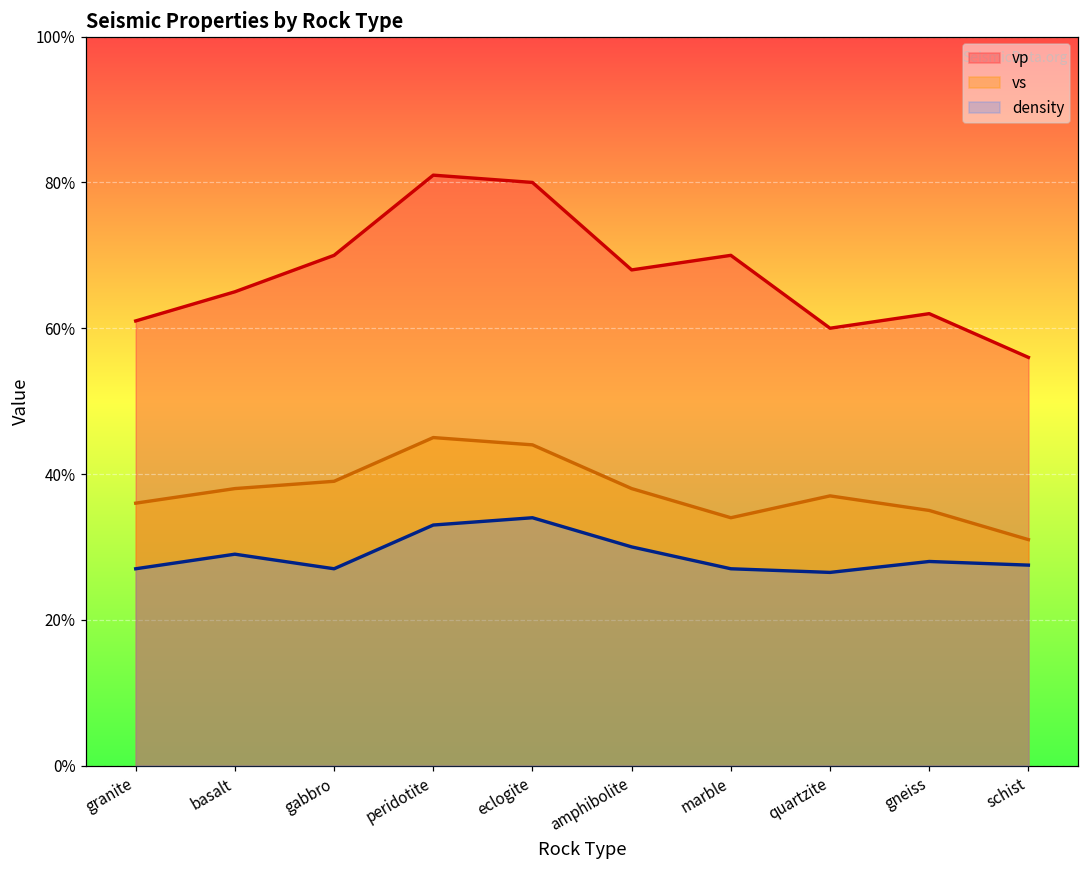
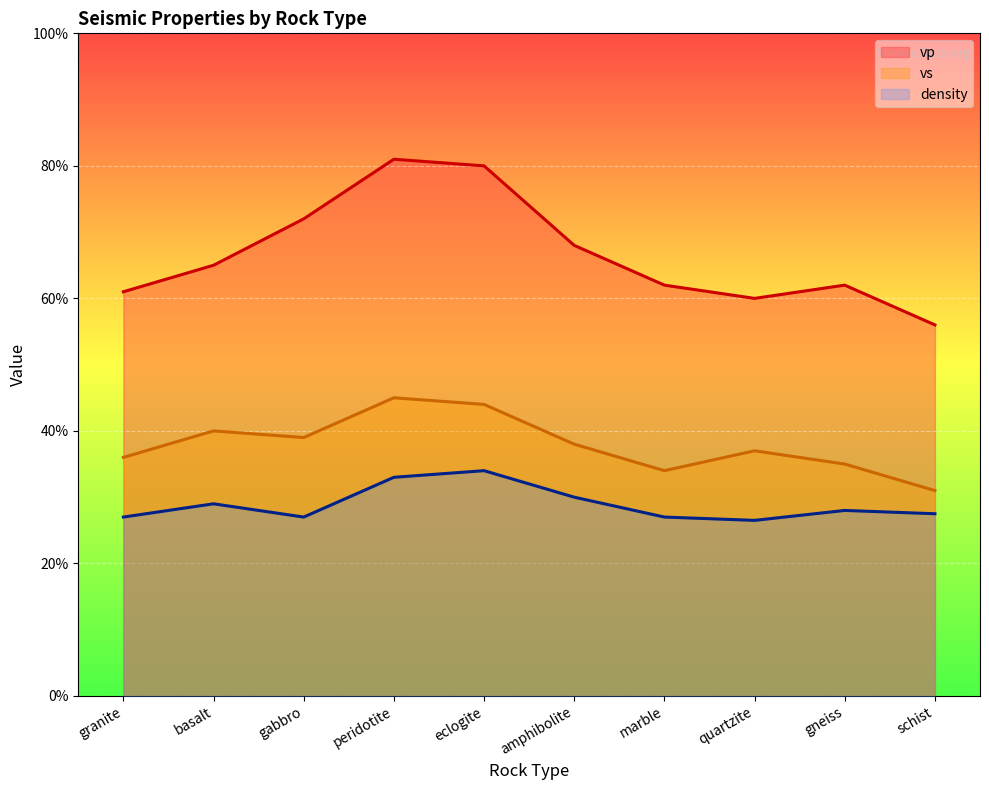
vs, basalt: 38% -> 40%
vp, gabbro: 70% -> 72%
vp, marble: 70% -> 62%
